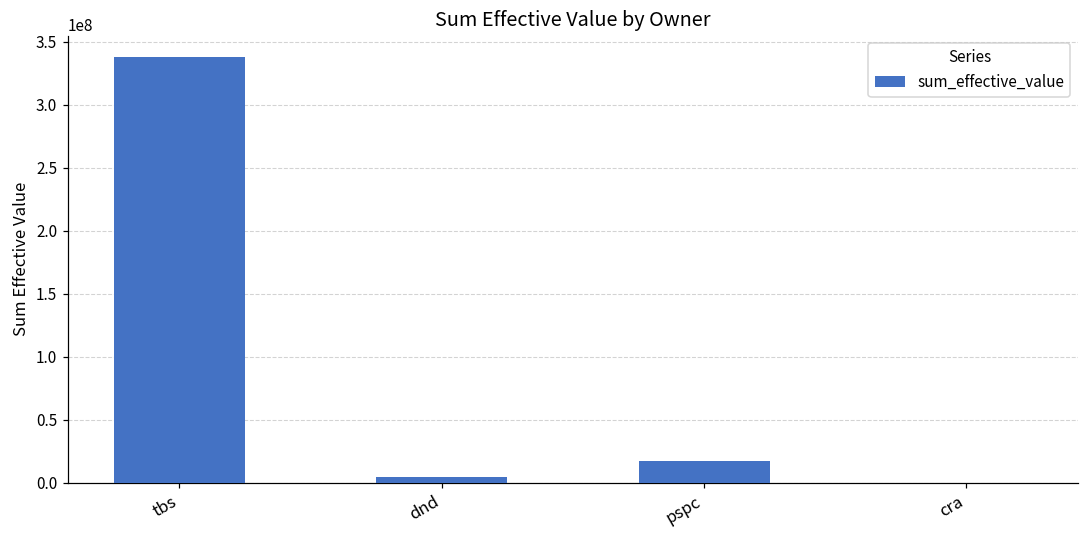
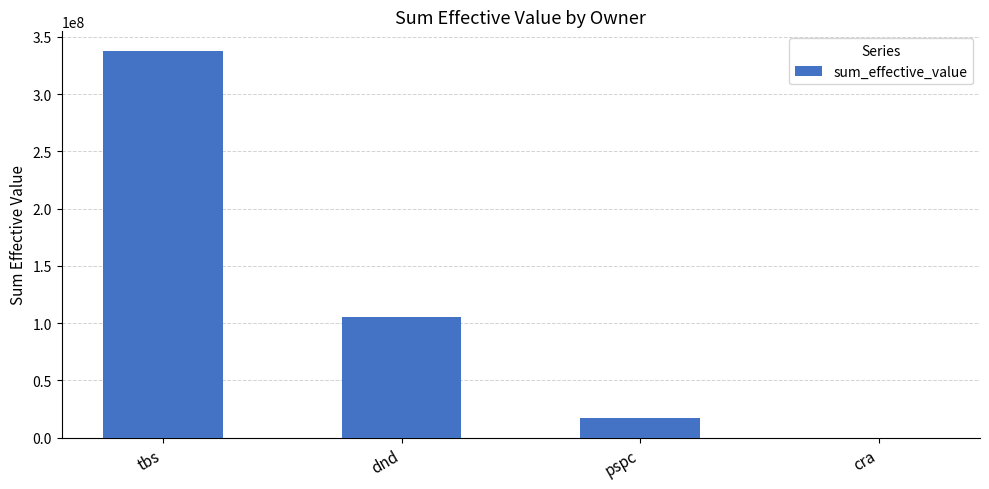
dnd: 5000000 -> 105000000
